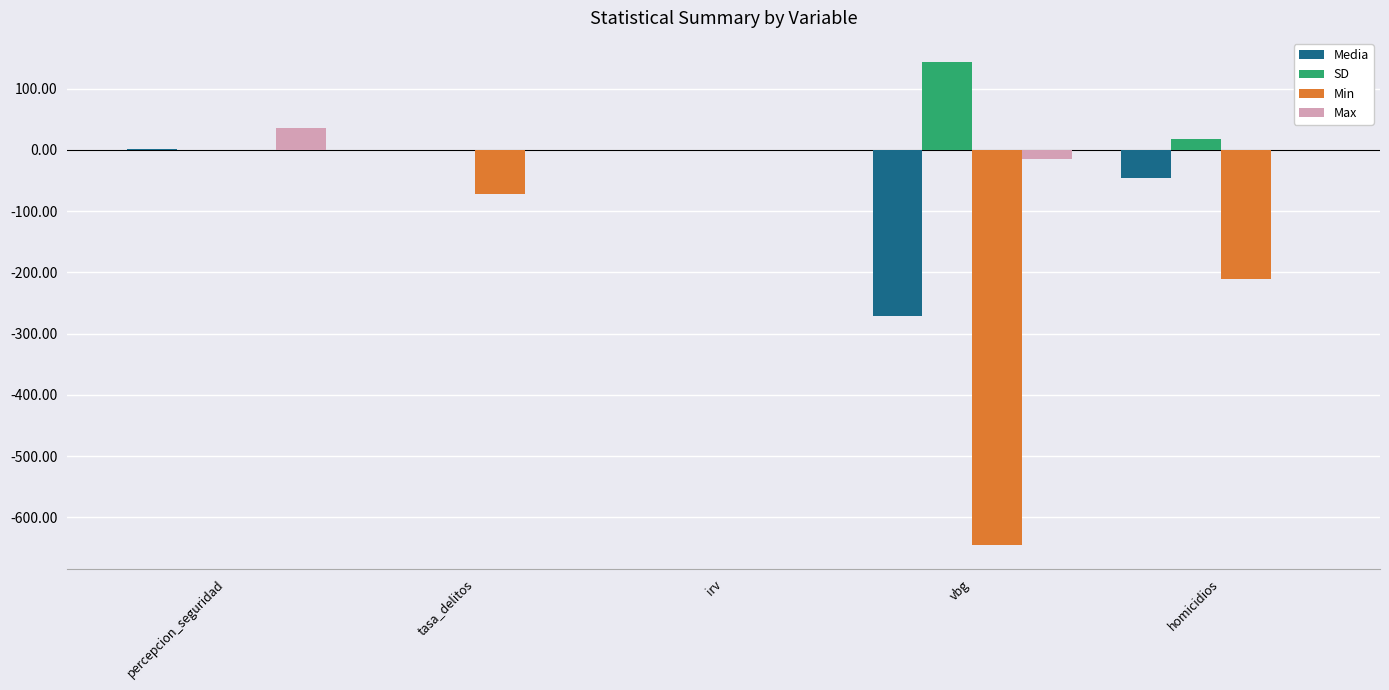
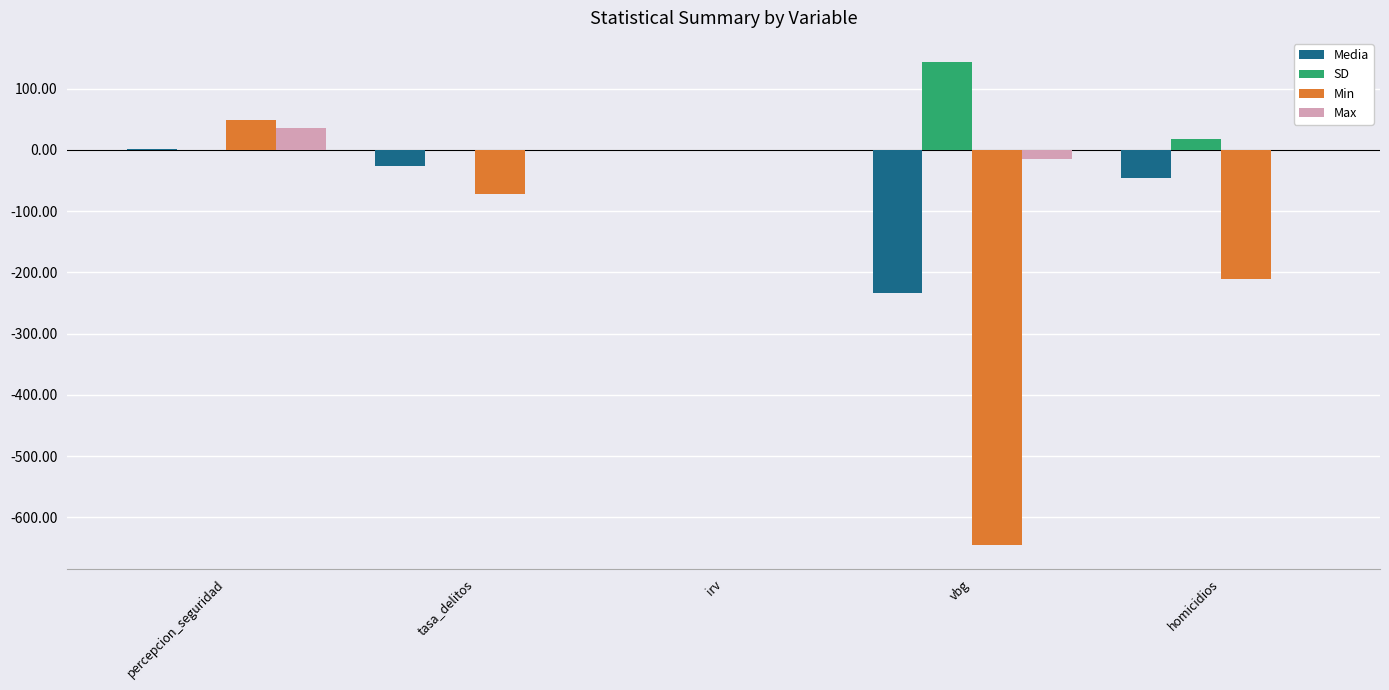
Min, percepcion_seguridad: 0 -> 50
Media, tasa_delitos: 0 -> -30
Media, vbg: -270 -> -230
